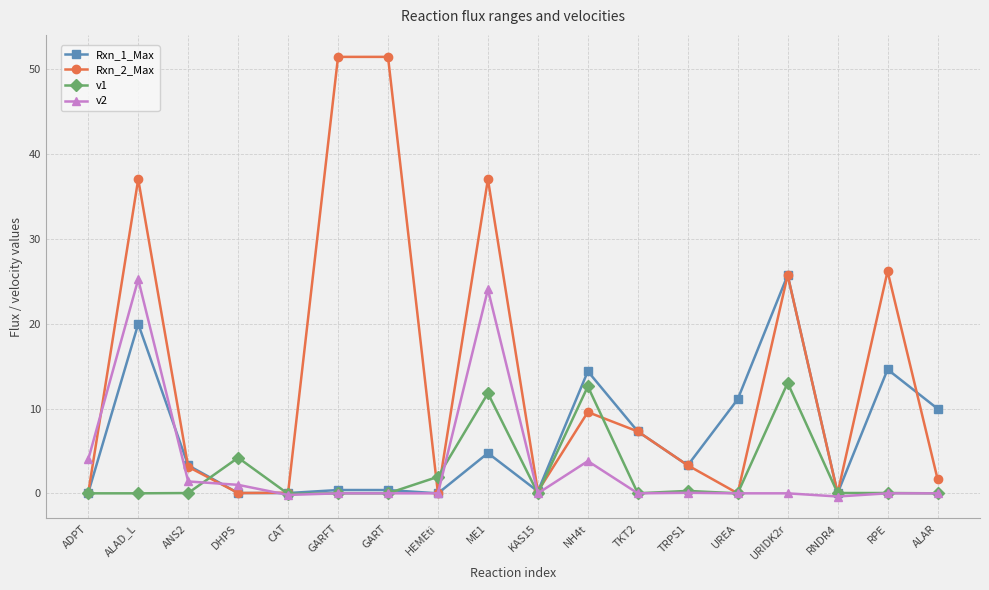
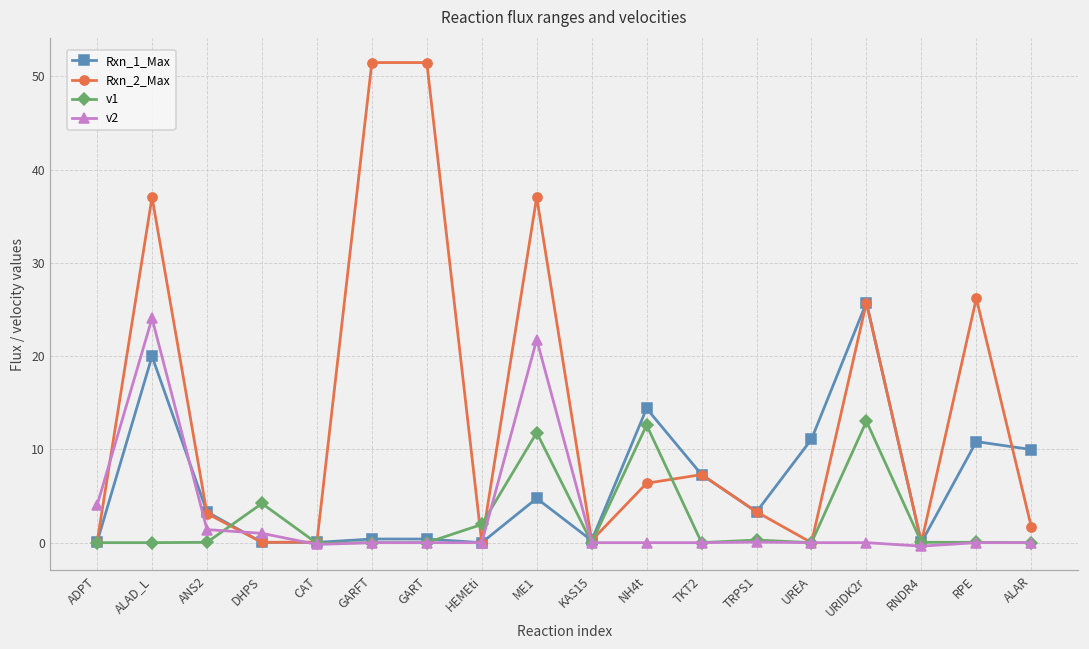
v2, ALAD_L: 25 -> 24
v2, ME1: 24 -> 22
Rxn_2_Max, NH4t: 10 -> 6
v2, NH4t: 4 -> 0
Rxn_1_Max, RPE: 15 -> 11
